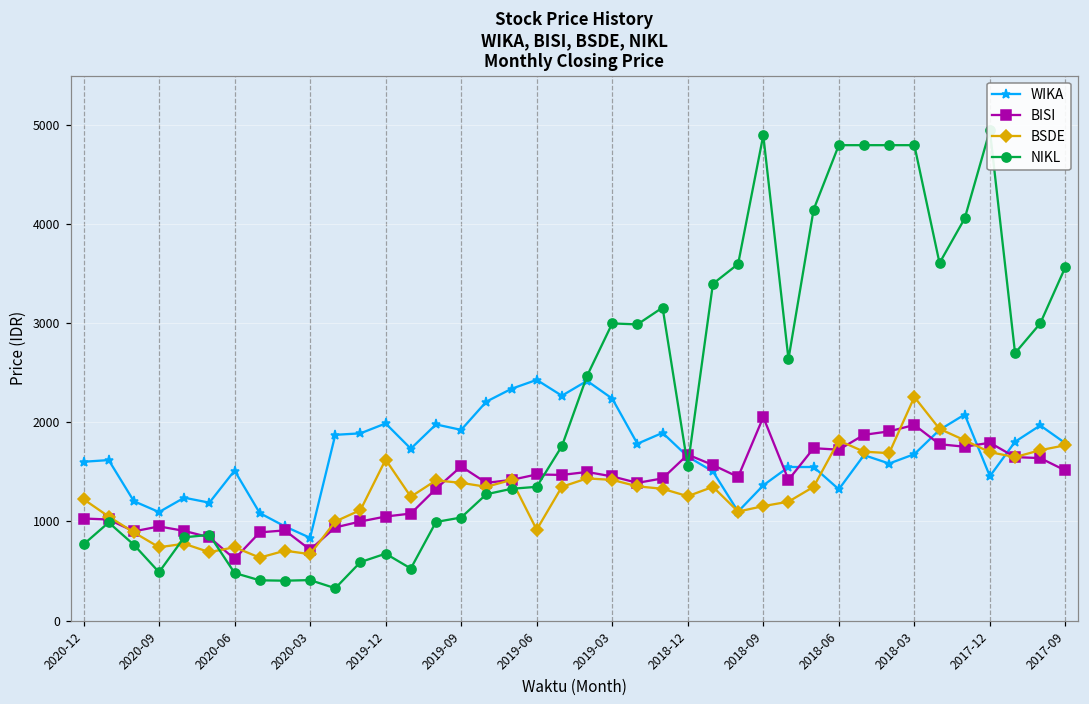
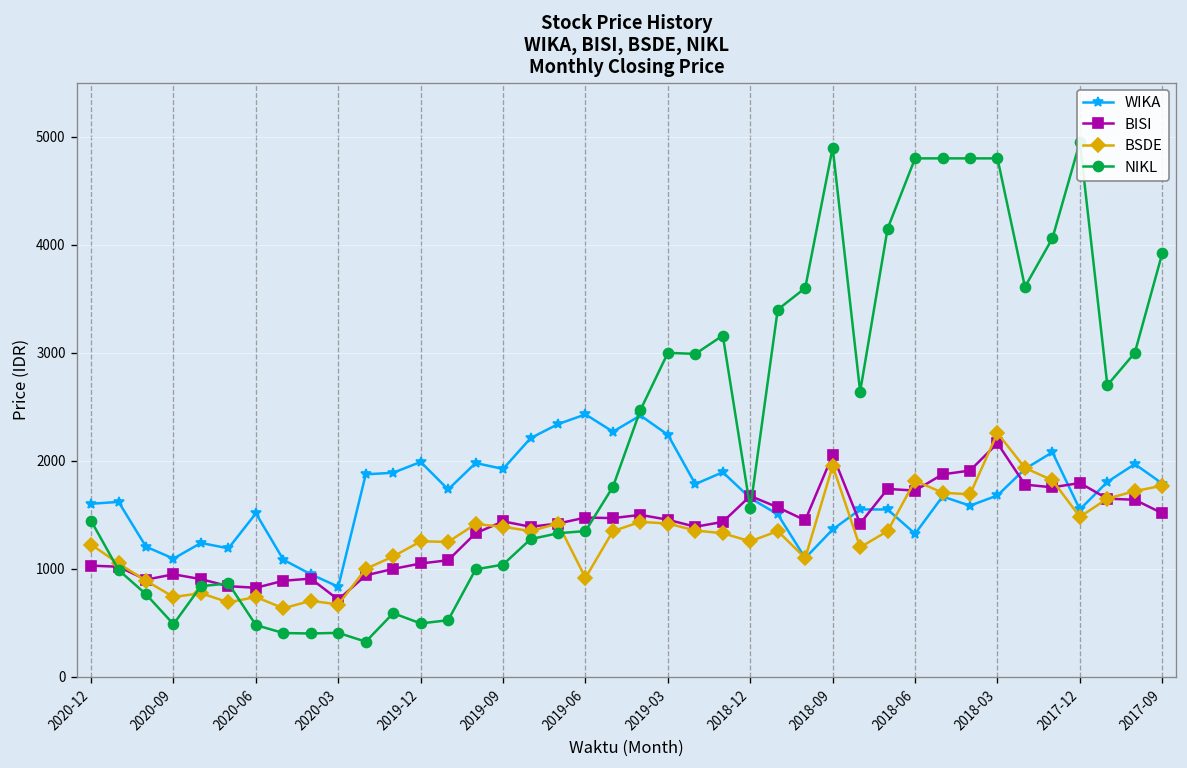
NIKL, 2020-12: 800 -> 1400
BISI, 2020-06: 600 -> 800
BSDE, 2019-12: 1600 -> 1300
NIKL, 2019-12: 700 -> 500
BISI, 2019-09: 1600 -> 1400
BSDE, 2018-09: 1200 -> 2000
BISI, 2018-03: 2000 -> 2200
WIKA, 2017-12: 1500 -> 1600
BSDE, 2017-12: 1700 -> 1500
NIKL, 2017-09: 3600 -> 3900
